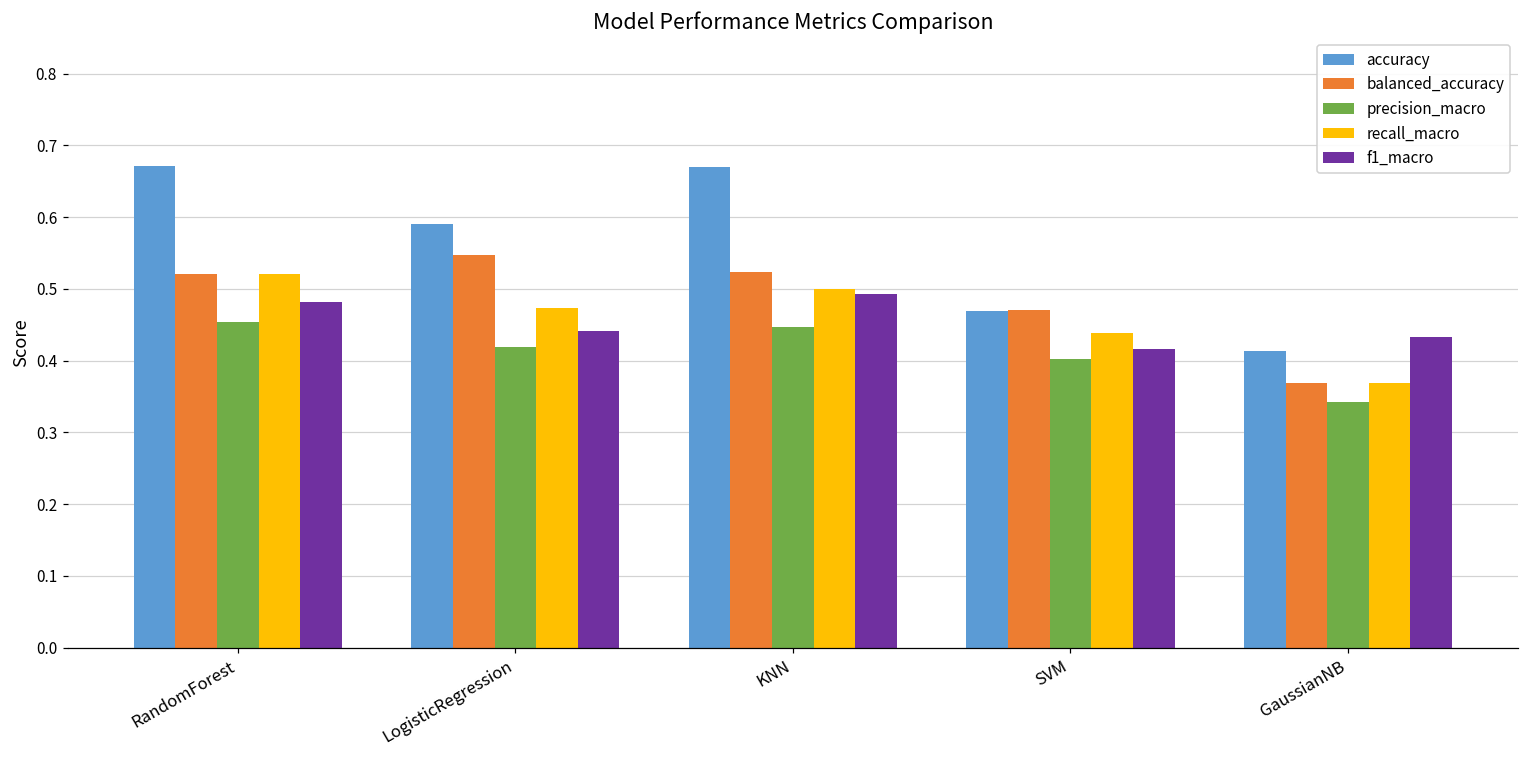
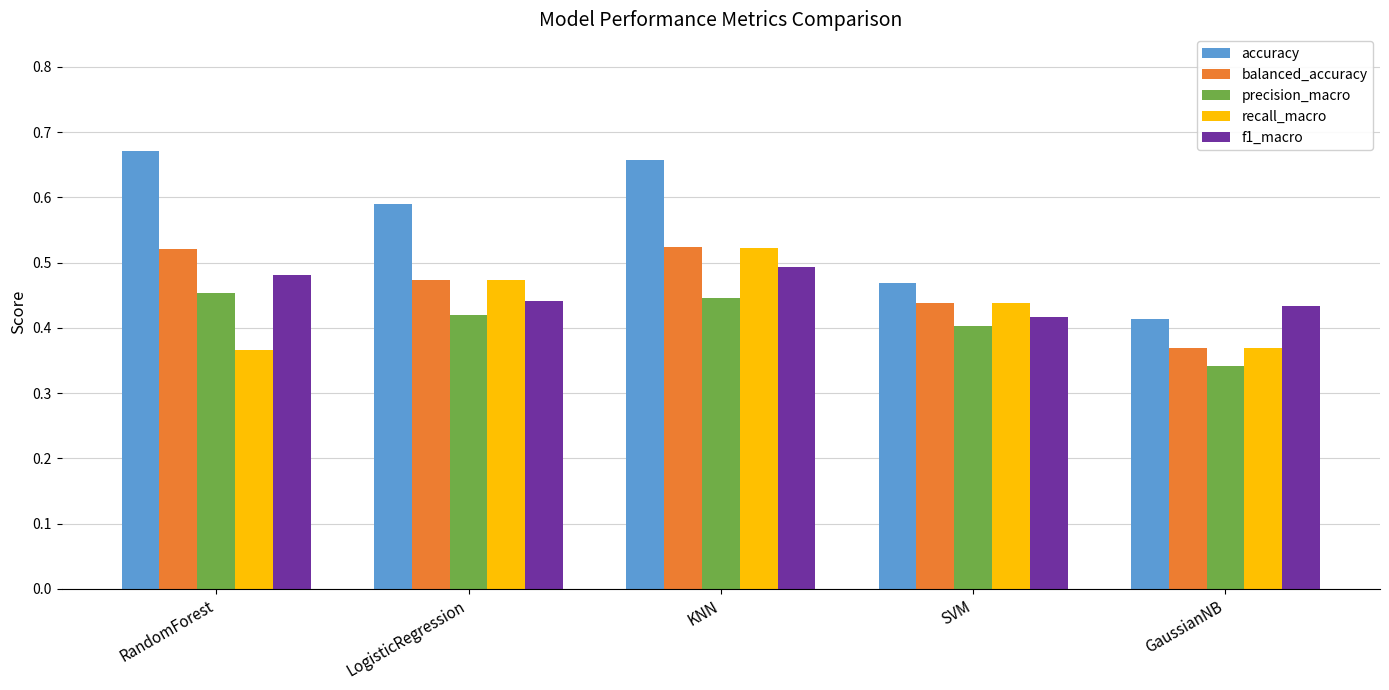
recall_macro, RandomForest: 0.52 -> 0.37
balanced_accuracy, LogisticRegression: 0.55 -> 0.47
accuracy, KNN: 0.67 -> 0.66
recall_macro, KNN: 0.50 -> 0.52
balanced_accuracy, SVM: 0.47 -> 0.44
